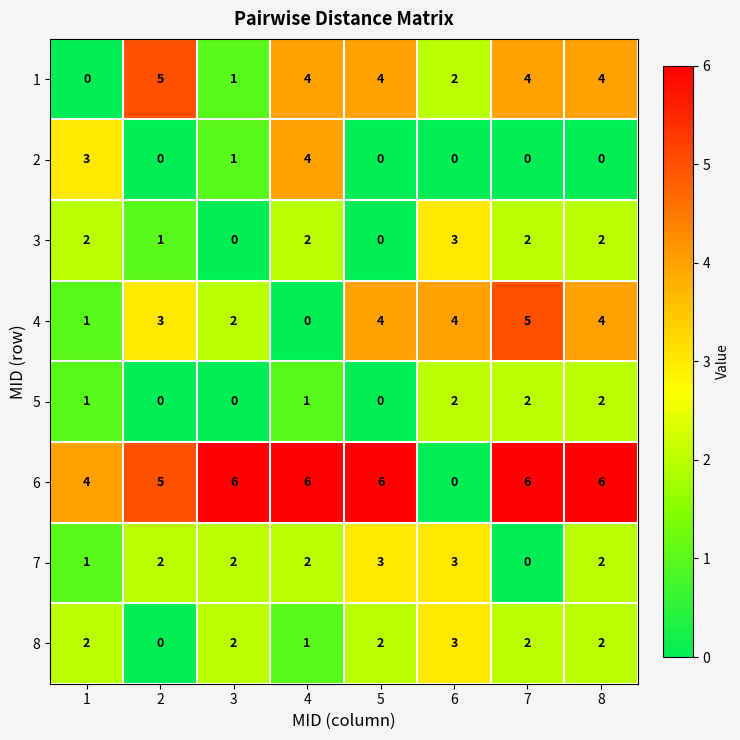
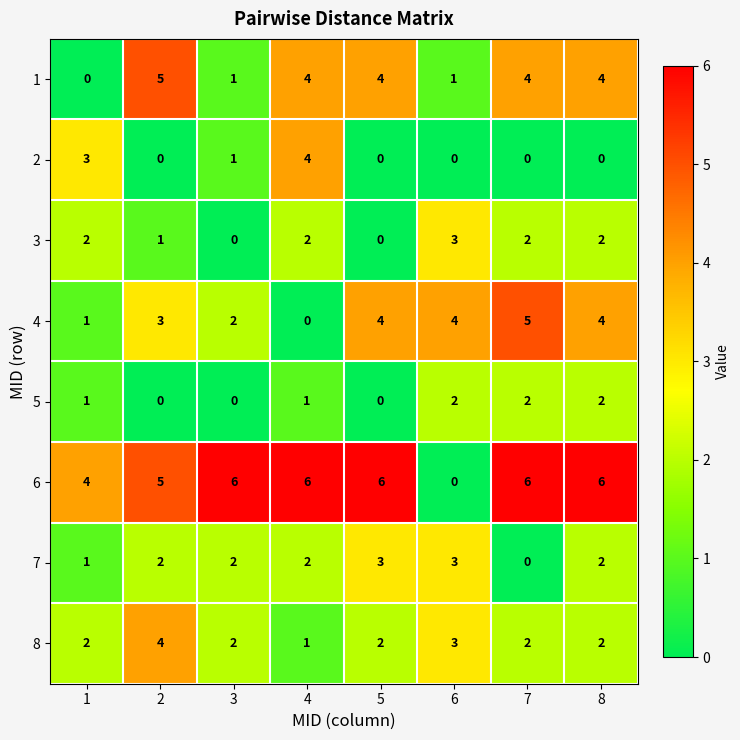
1, 6: 2 -> 1
8, 2: 0 -> 4
